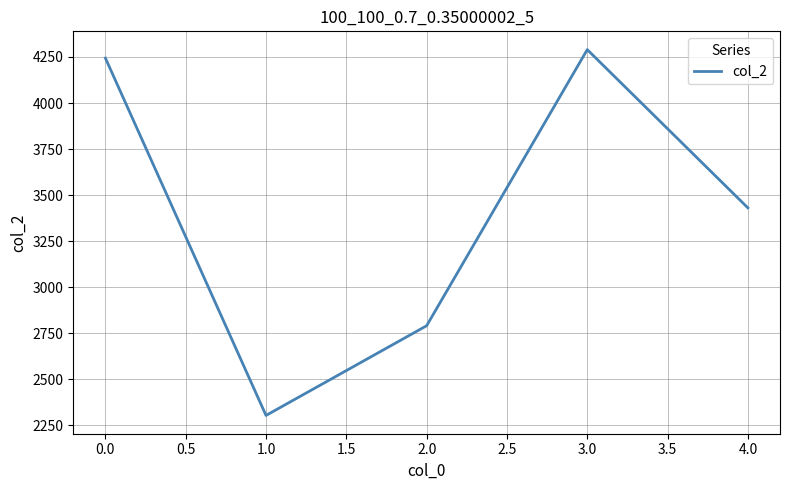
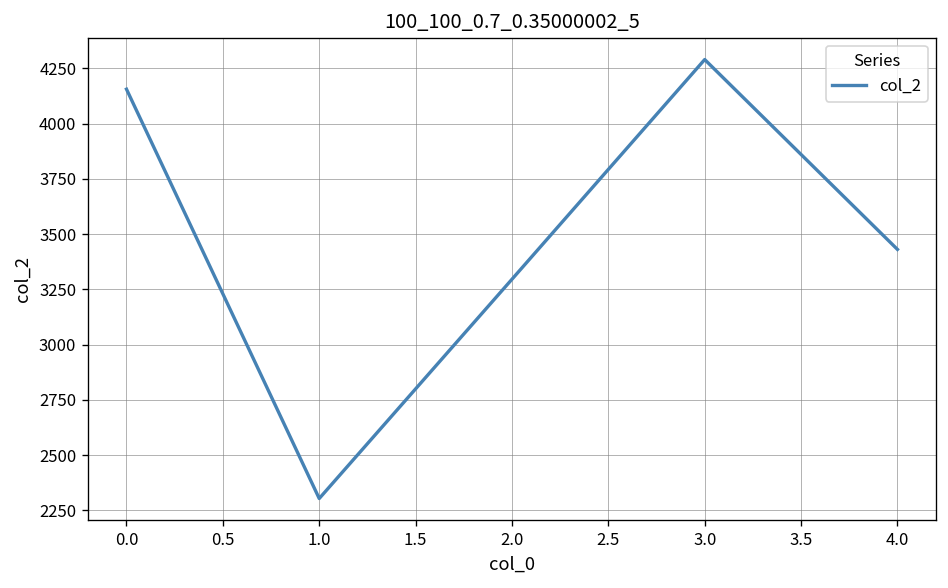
0.0: 4240 -> 4160
2.0: 2790 -> 3300
